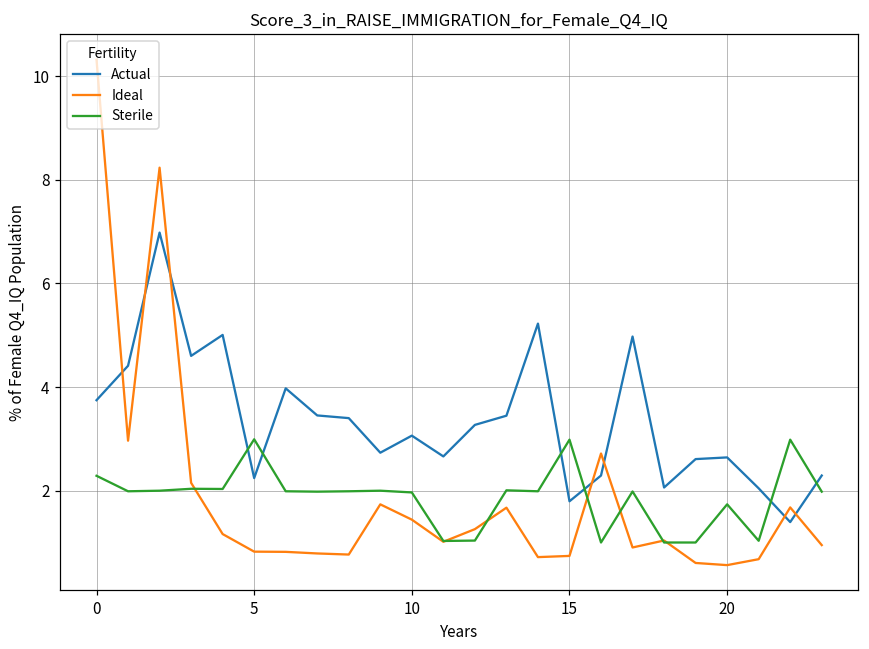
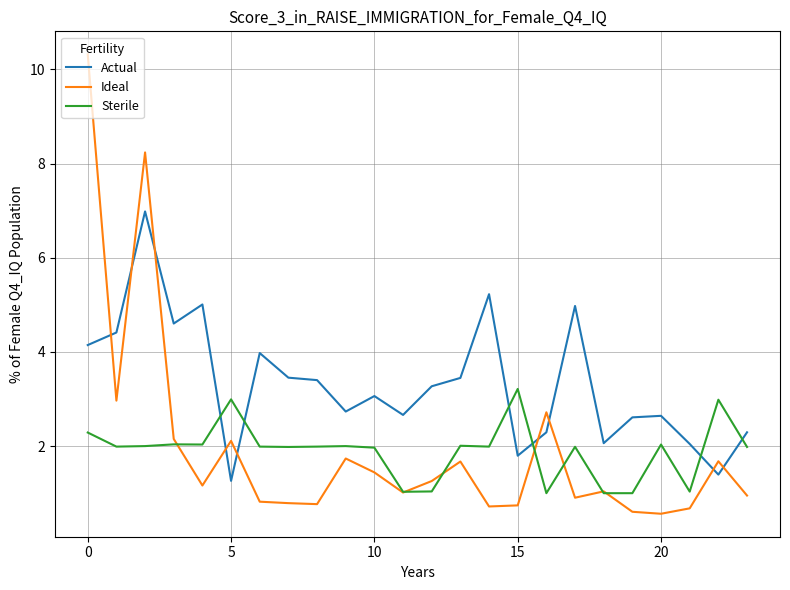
Actual, 0: 3.7 -> 4.1
Actual, 5: 2.2 -> 1.3
Ideal, 5: 0.8 -> 2.1
Sterile, 15: 3.0 -> 3.2
Sterile, 20: 1.7 -> 2.0
